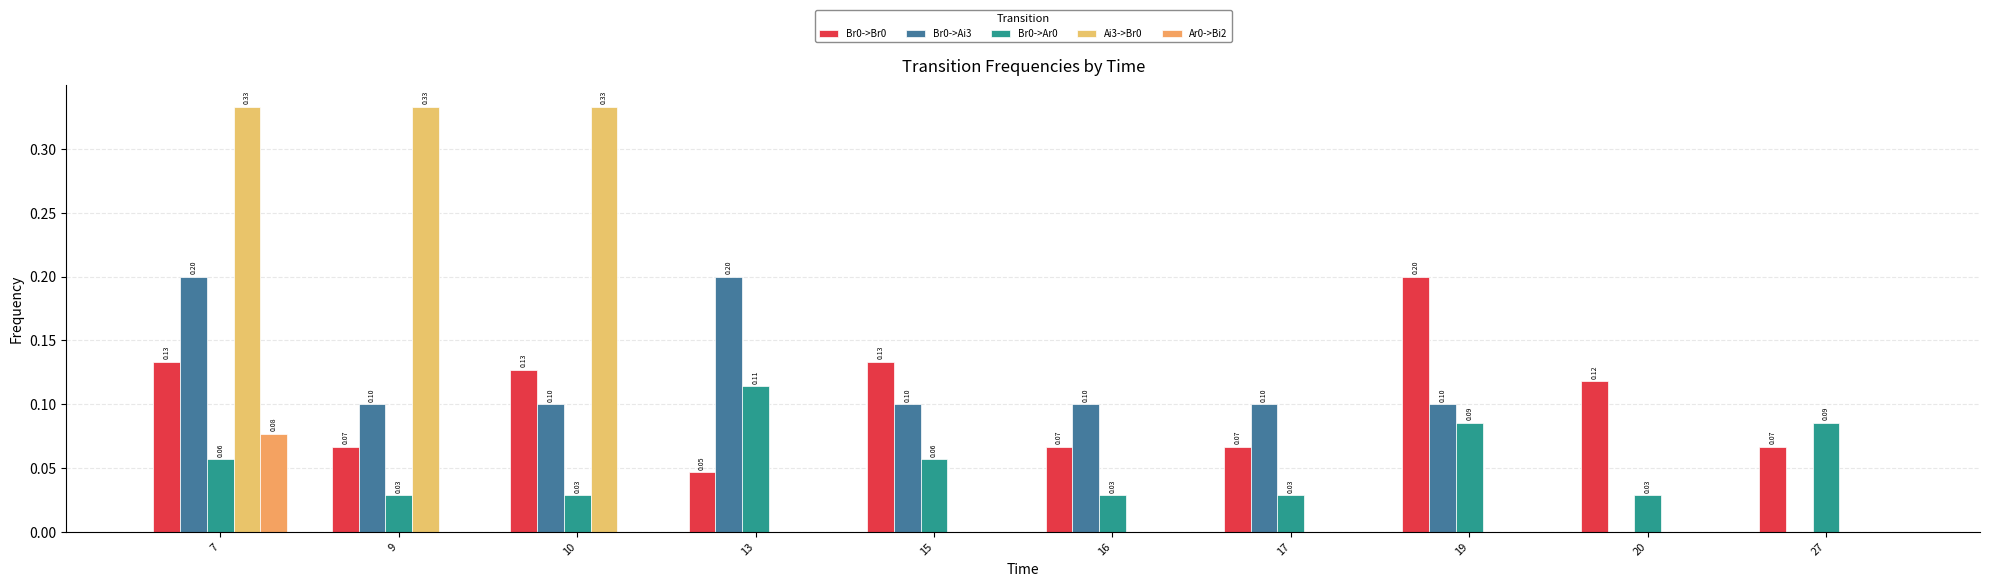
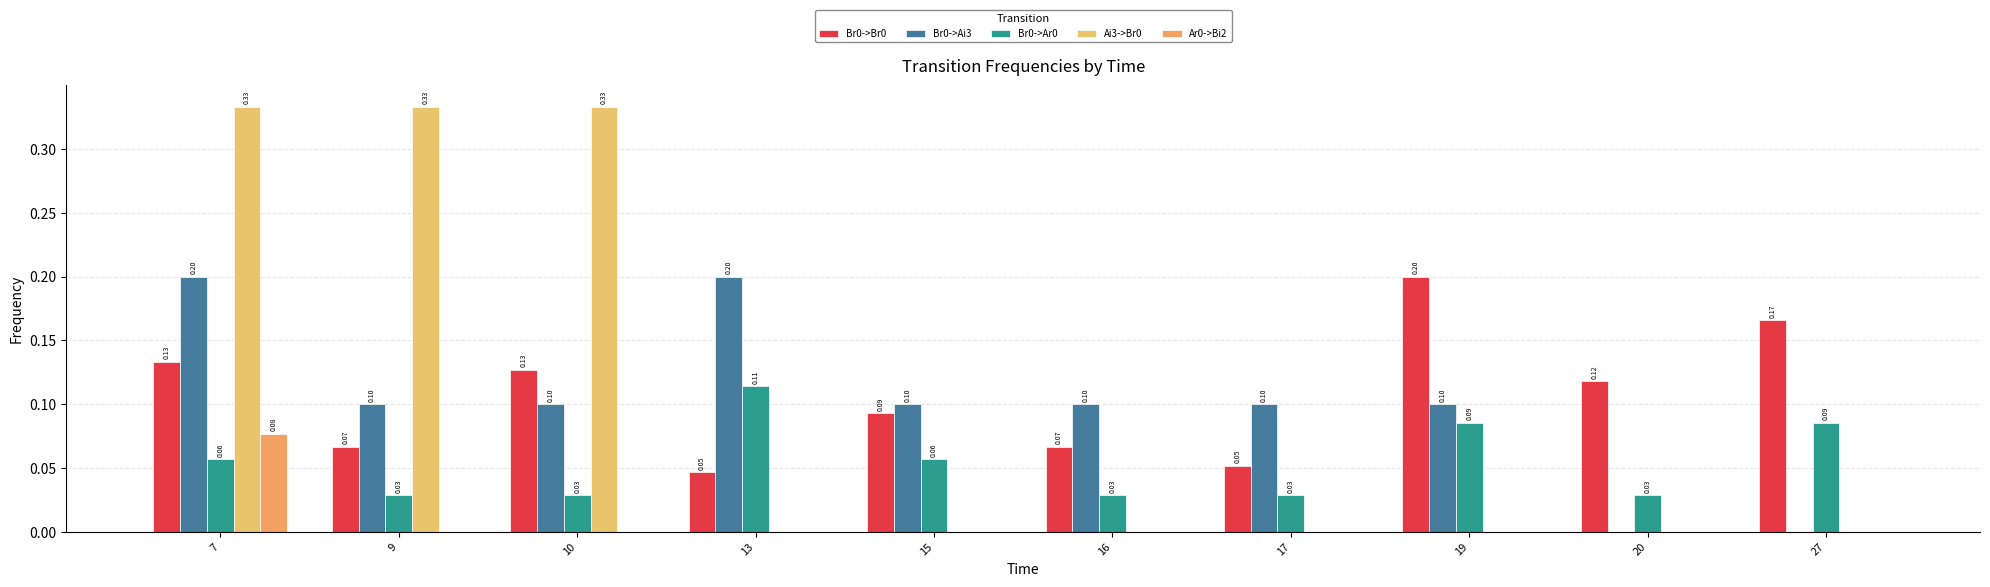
Br0->Br0, 15: 0.13 -> 0.09
Br0->Br0, 17: 0.07 -> 0.05
Br0->Br0, 27: 0.07 -> 0.17
